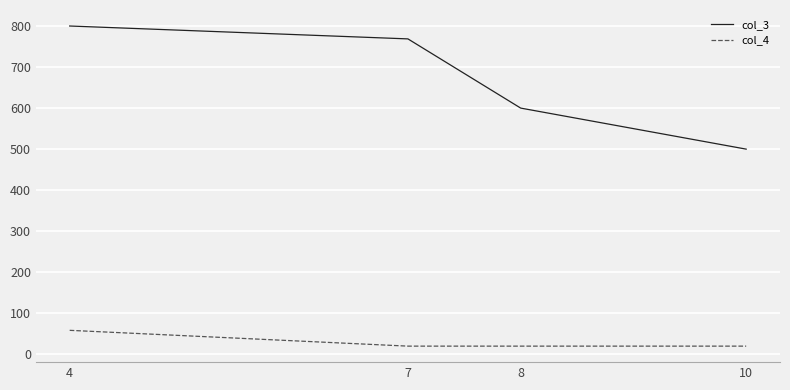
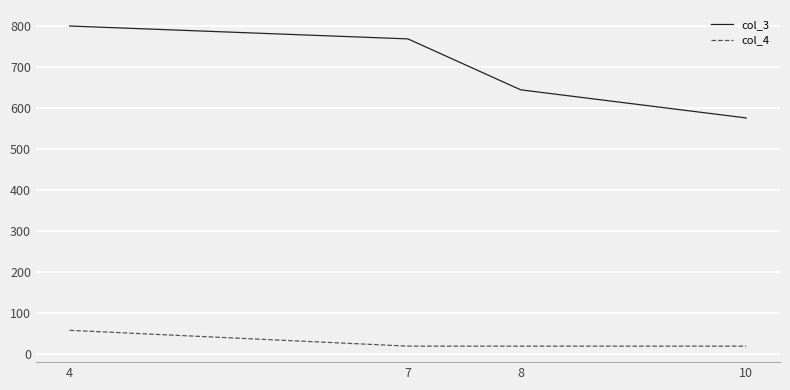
col_3, 8: 600 -> 640
col_3, 10: 500 -> 580
